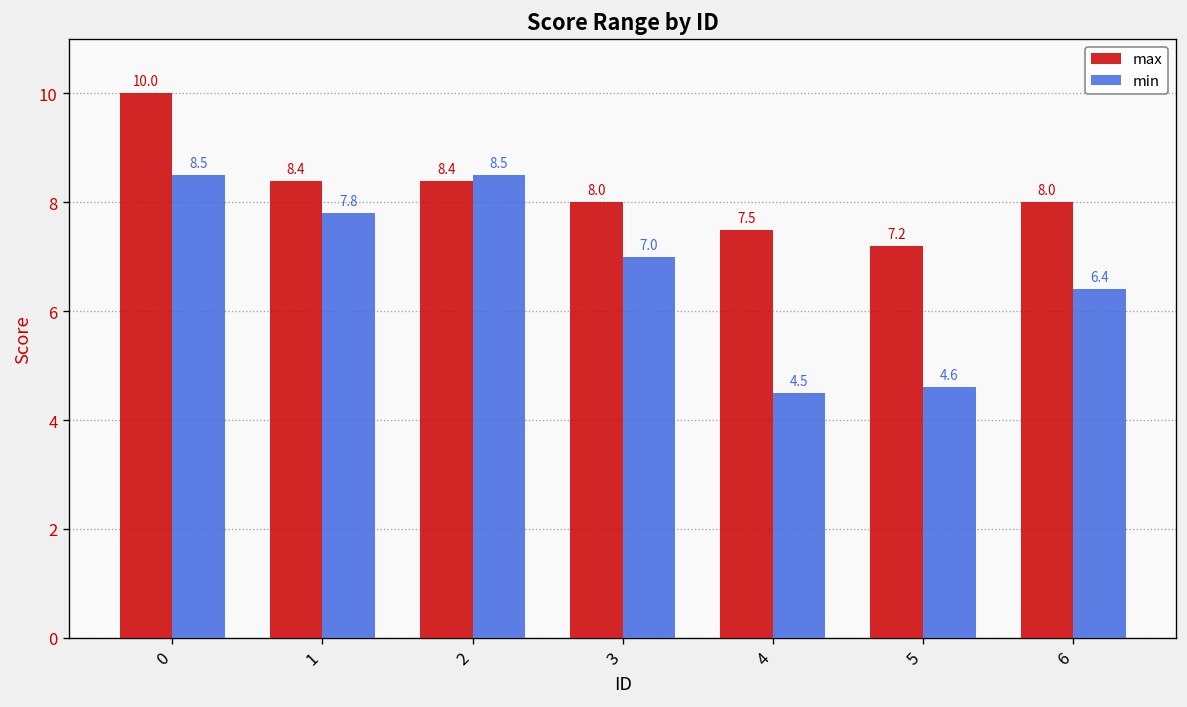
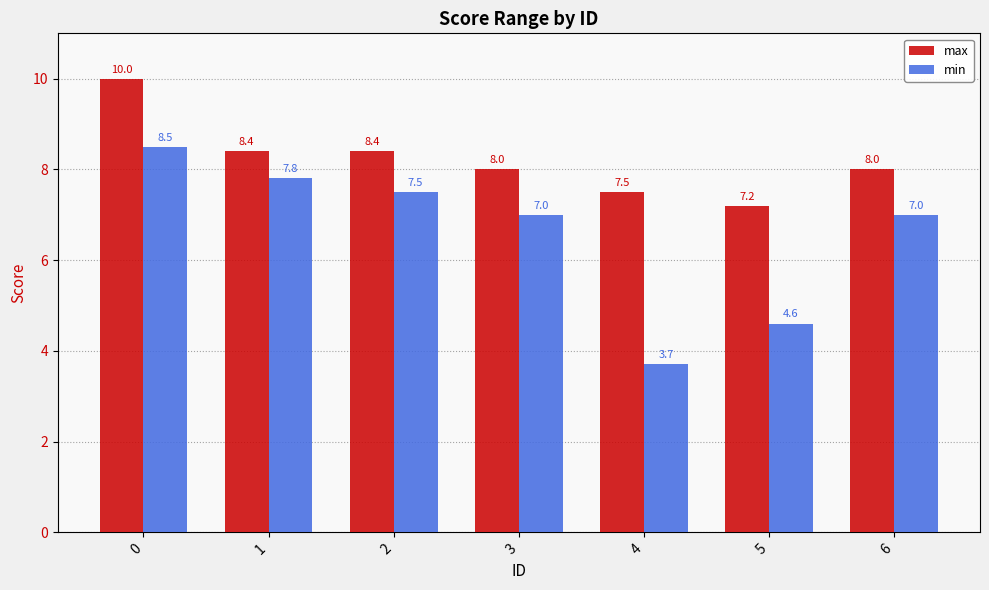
min, 2: 8.5 -> 7.5
min, 4: 4.5 -> 3.7
min, 6: 6.4 -> 7.0
